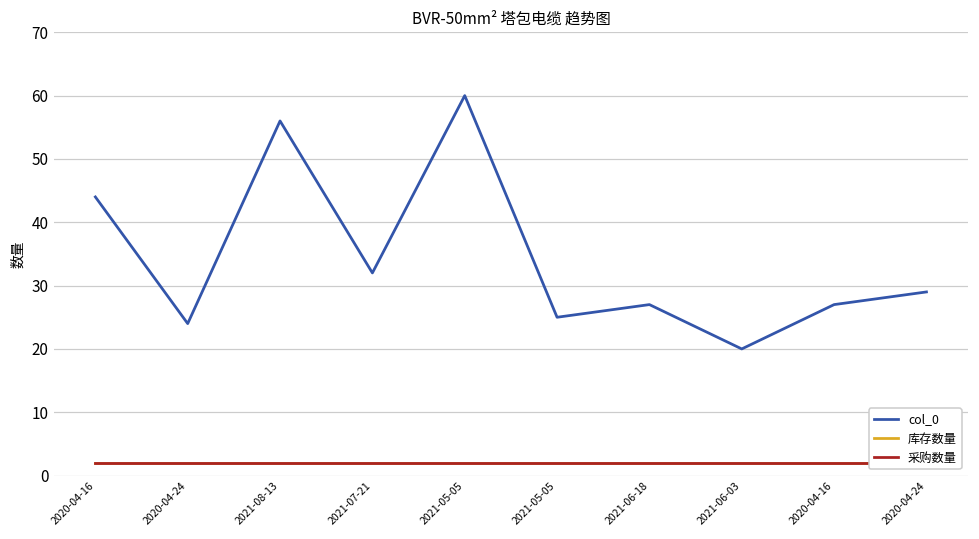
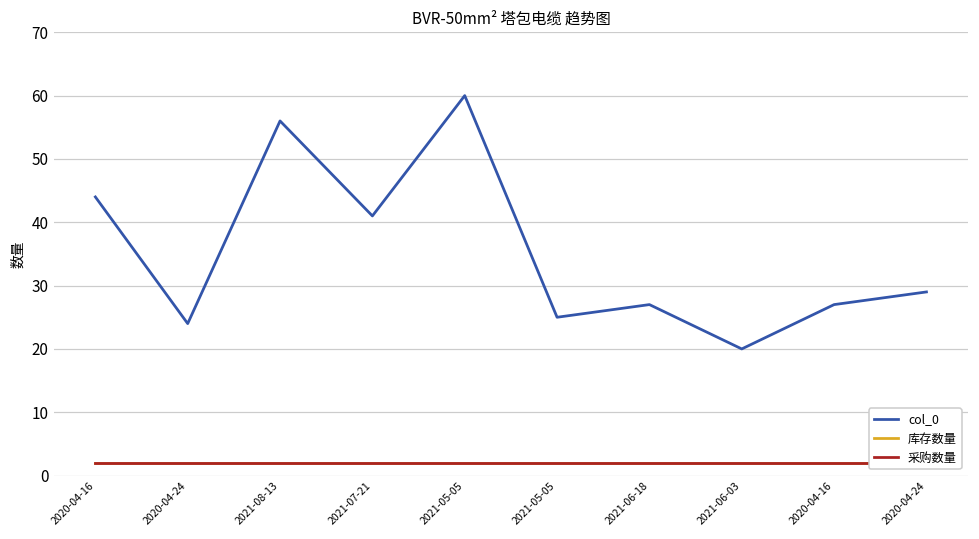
col_0, 2021-07-21: 32 -> 41
